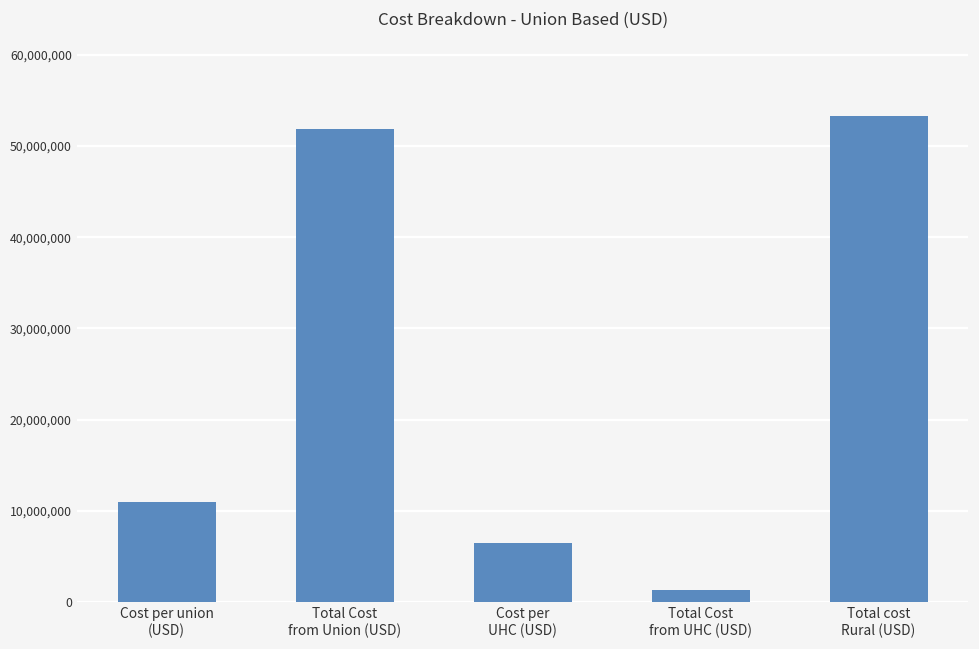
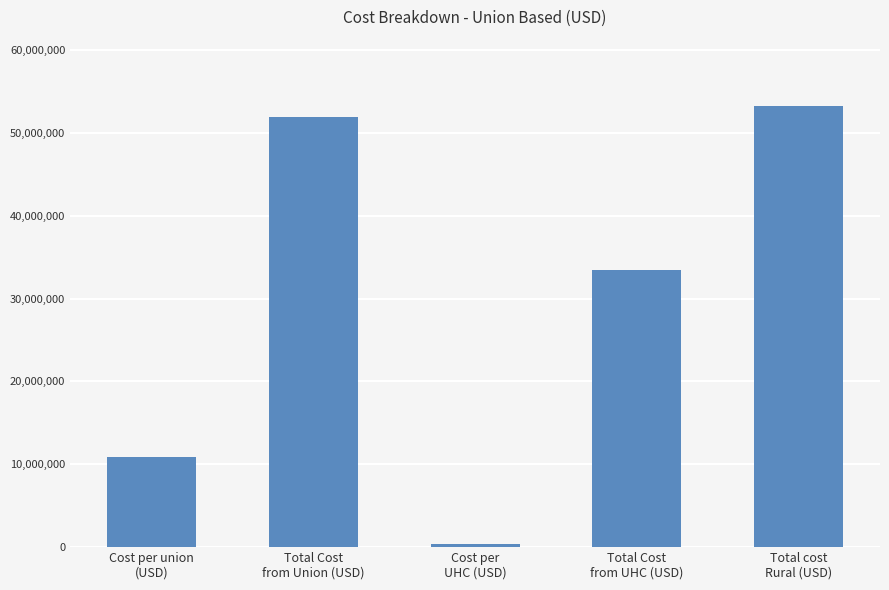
Cost per UHC (USD): 6,000,000 -> 0
Total Cost from UHC (USD): 1,000,000 -> 33,000,000
